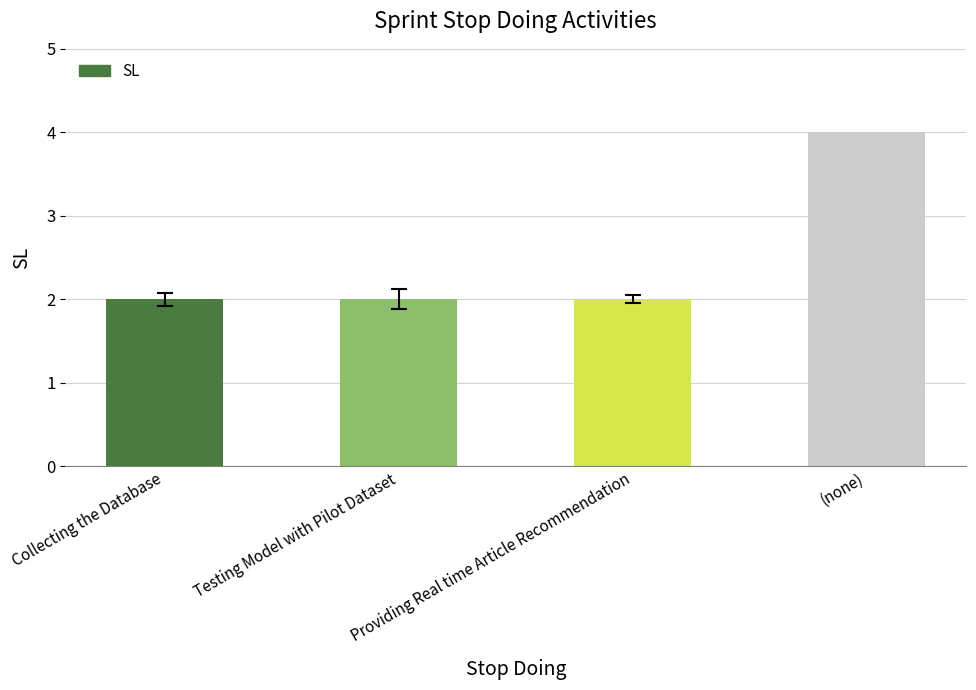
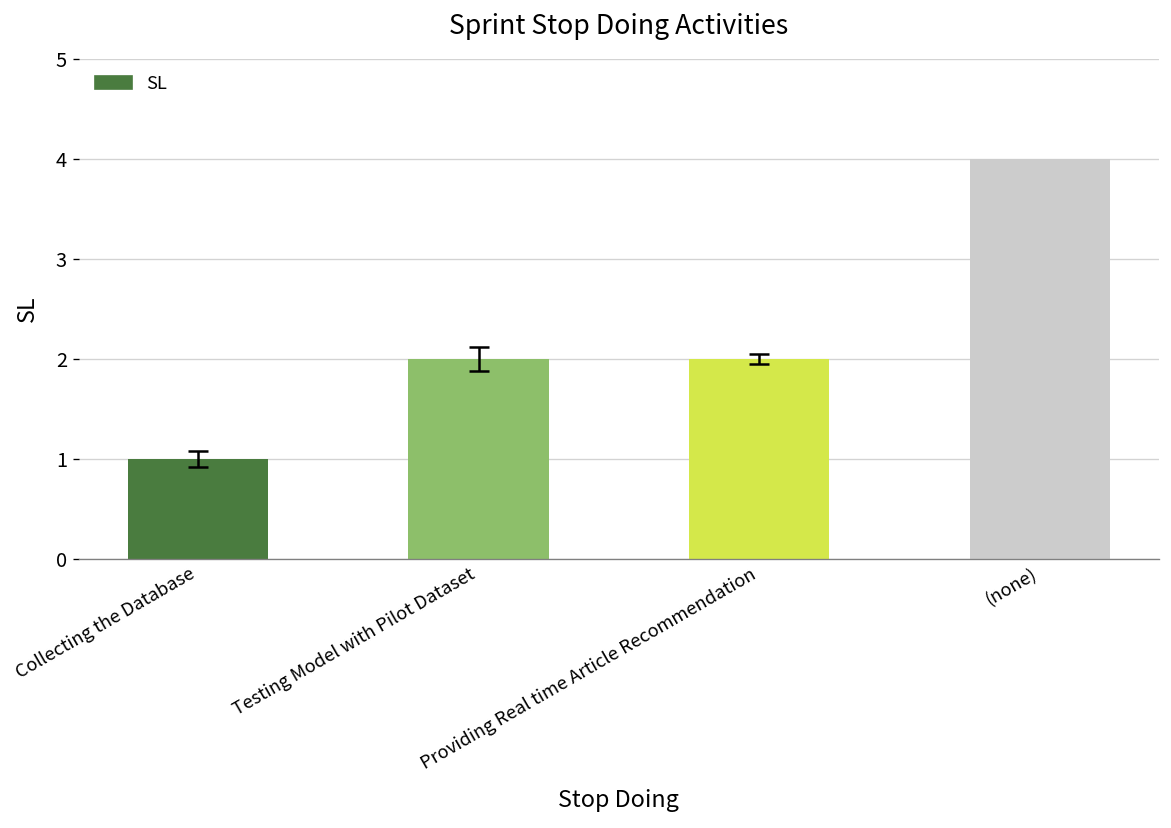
SL, Collecting the Database: 2 -> 1
